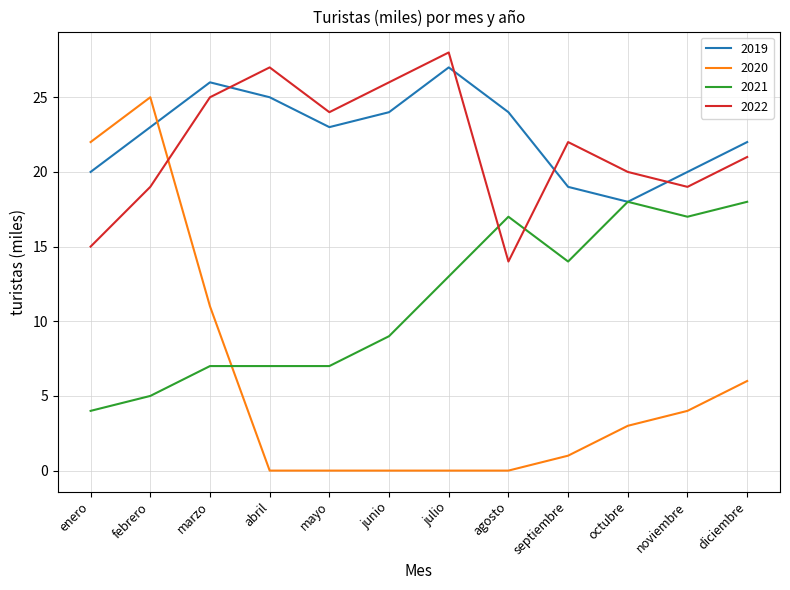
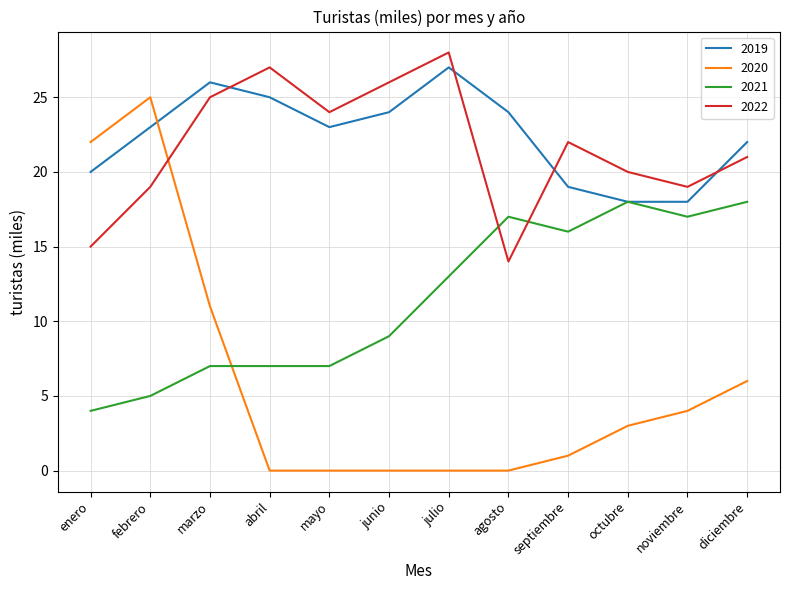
2021, septiembre: 14 -> 16
2019, noviembre: 20 -> 18
